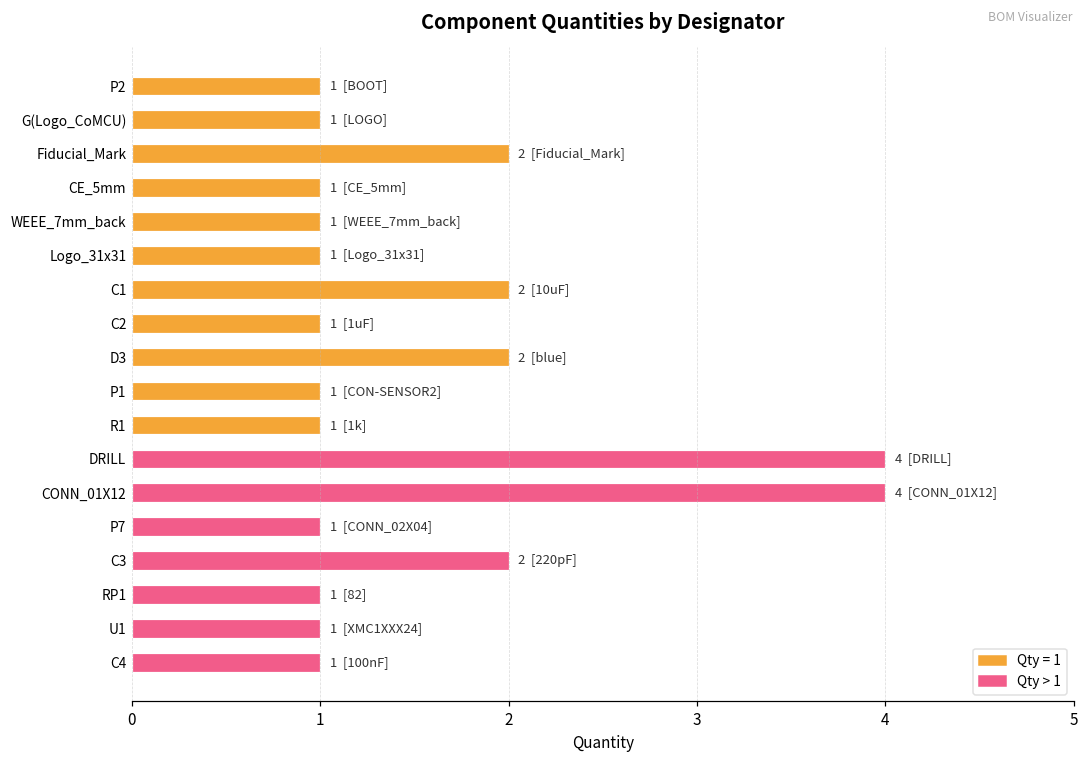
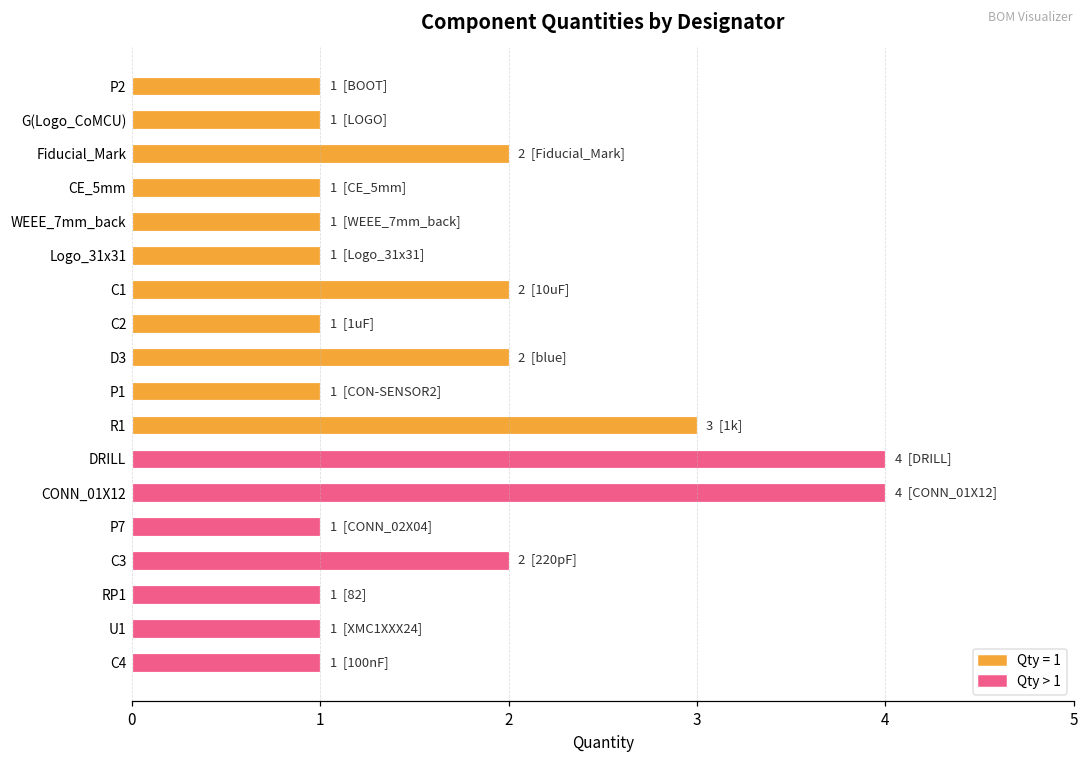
R1: 1 -> 3
